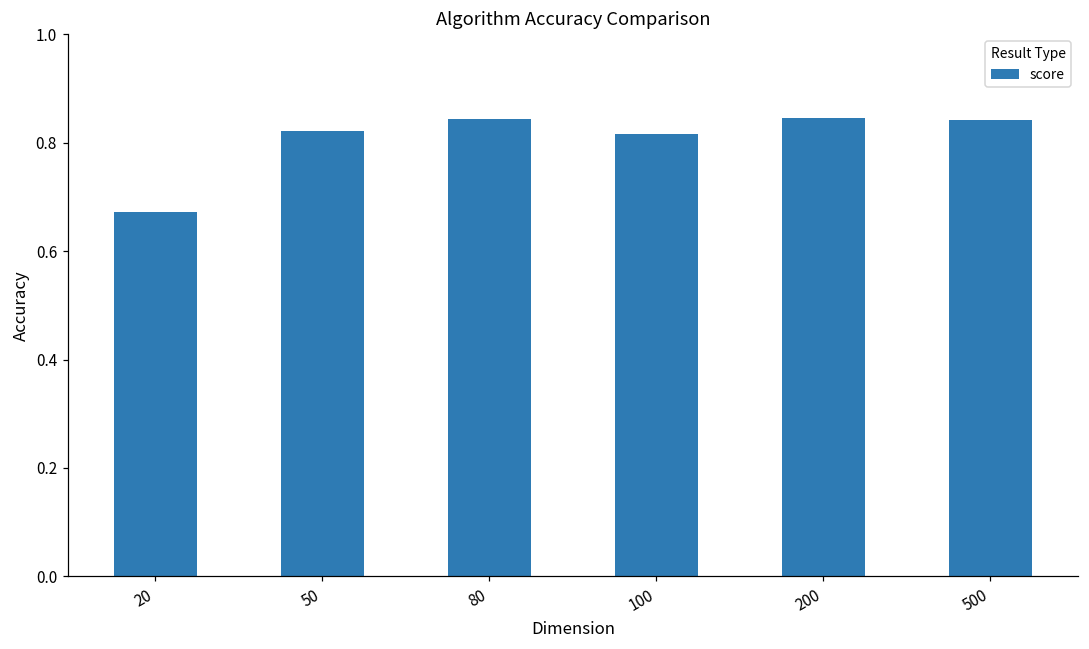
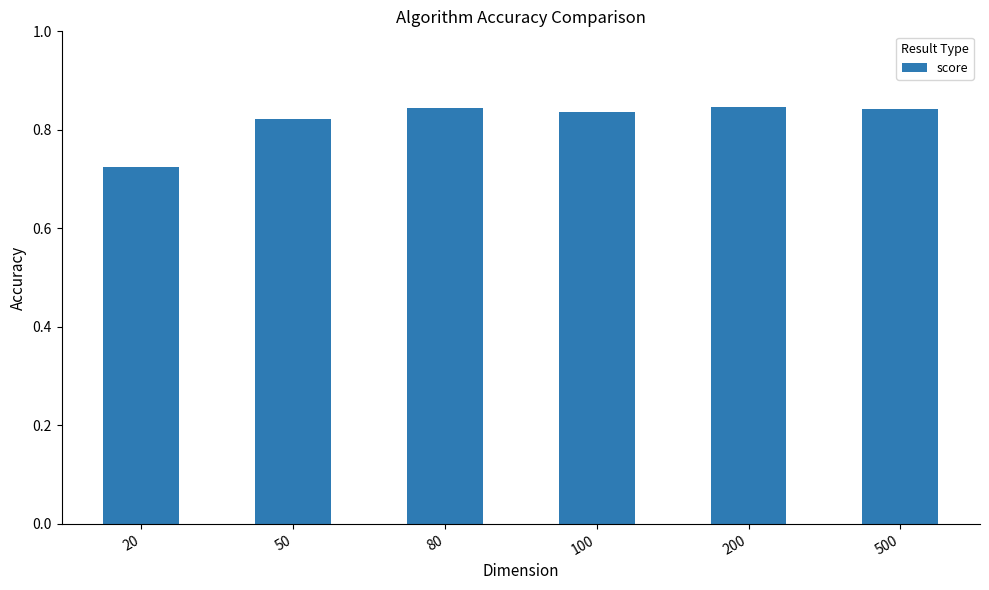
20: 0.67 -> 0.73
100: 0.82 -> 0.84
